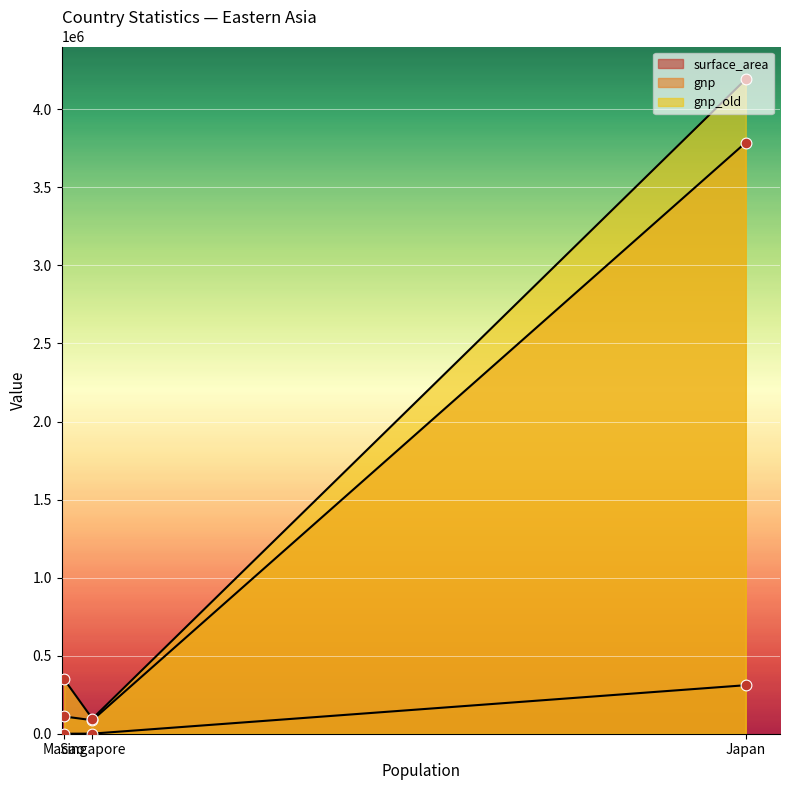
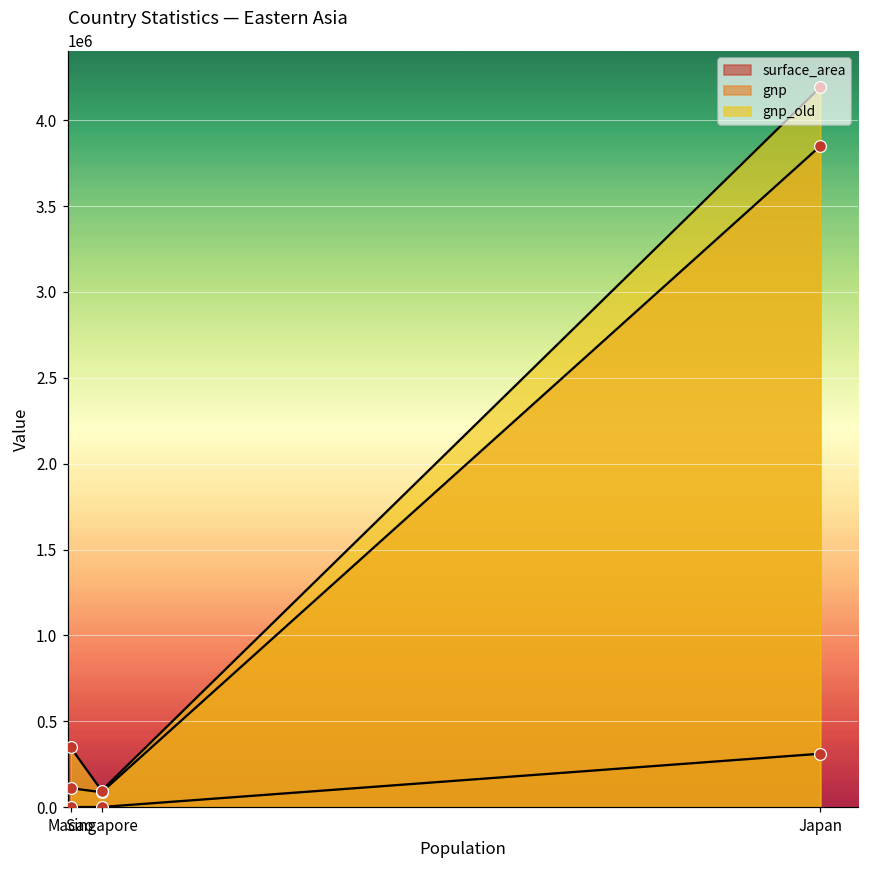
gnp, Japan: 3790000 -> 3850000
